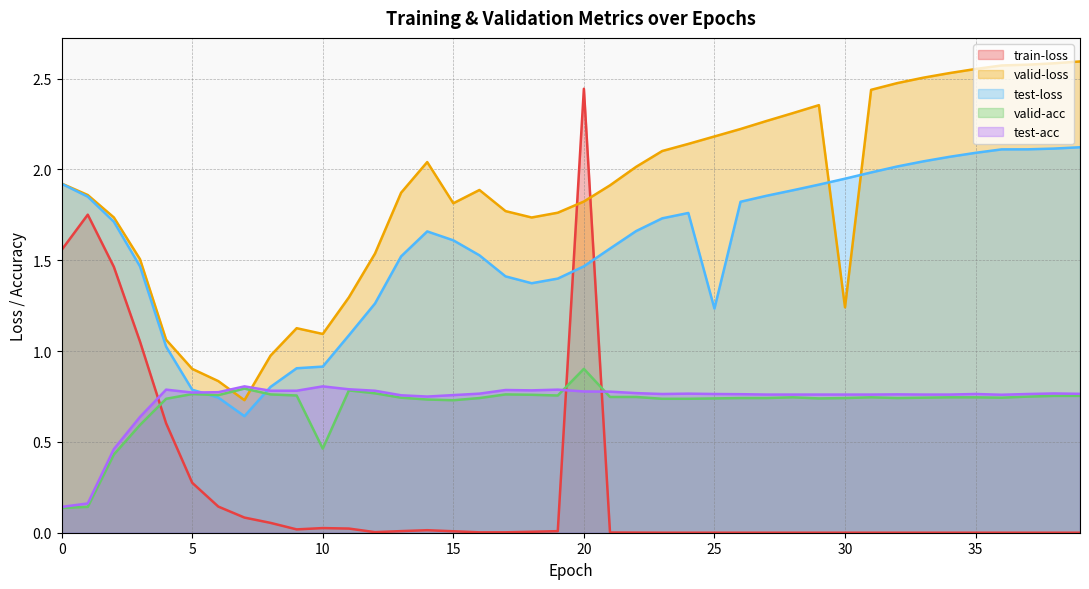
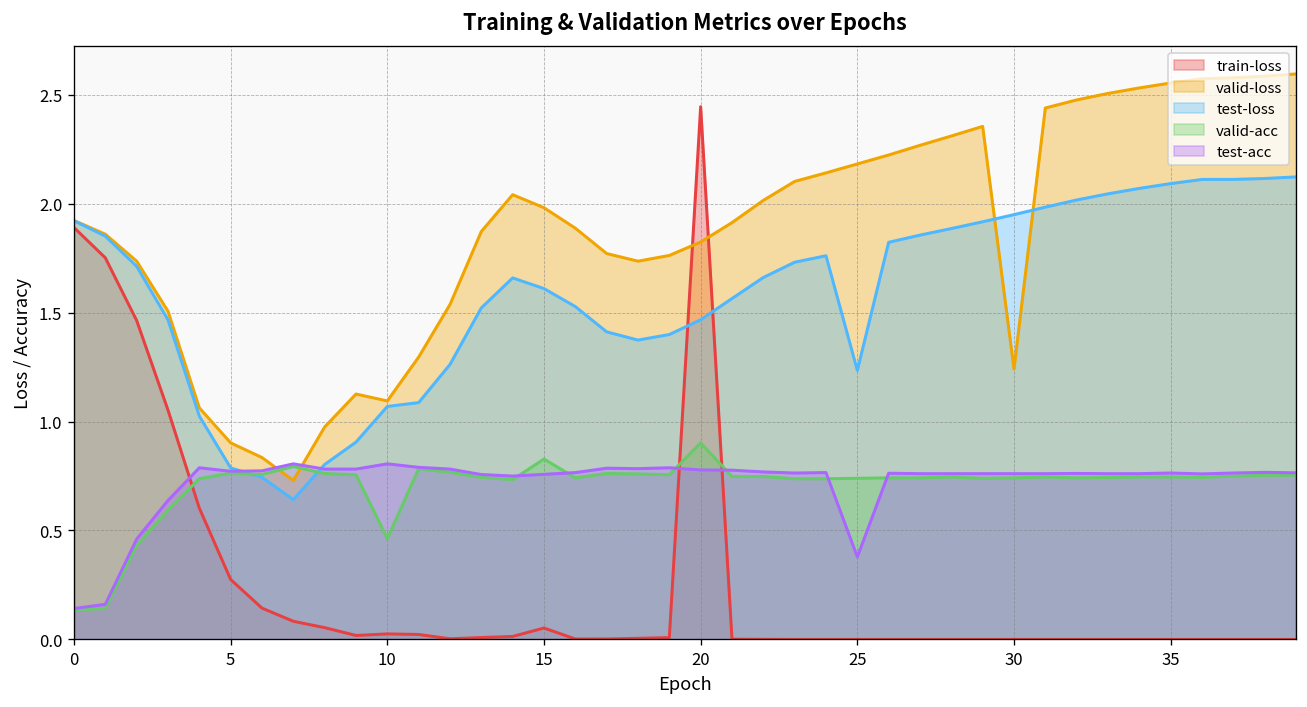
train-loss, 0: 1.56 -> 1.89
test-loss, 10: 0.91 -> 1.07
train-loss, 15: 0.01 -> 0.05
valid-loss, 15: 1.81 -> 1.98
valid-acc, 15: 0.73 -> 0.83
test-acc, 25: 0.76 -> 0.38
